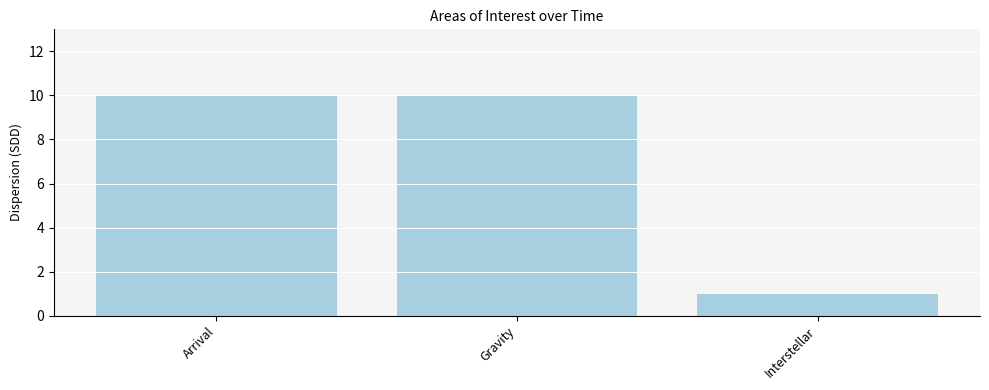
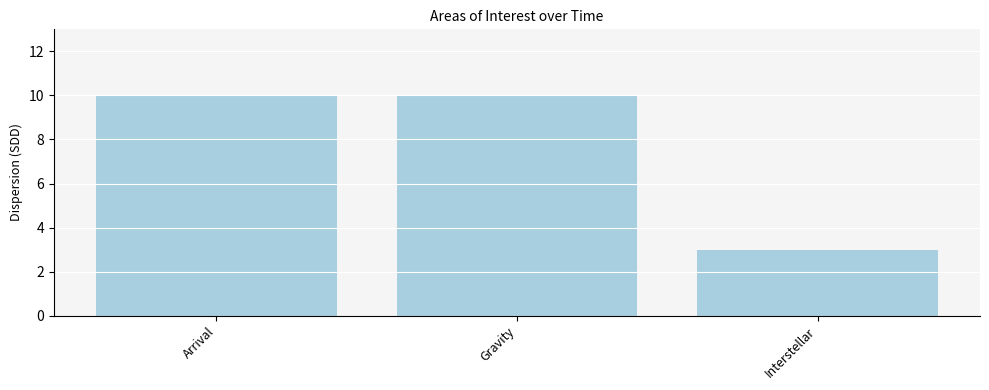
Interstellar: 1 -> 3
